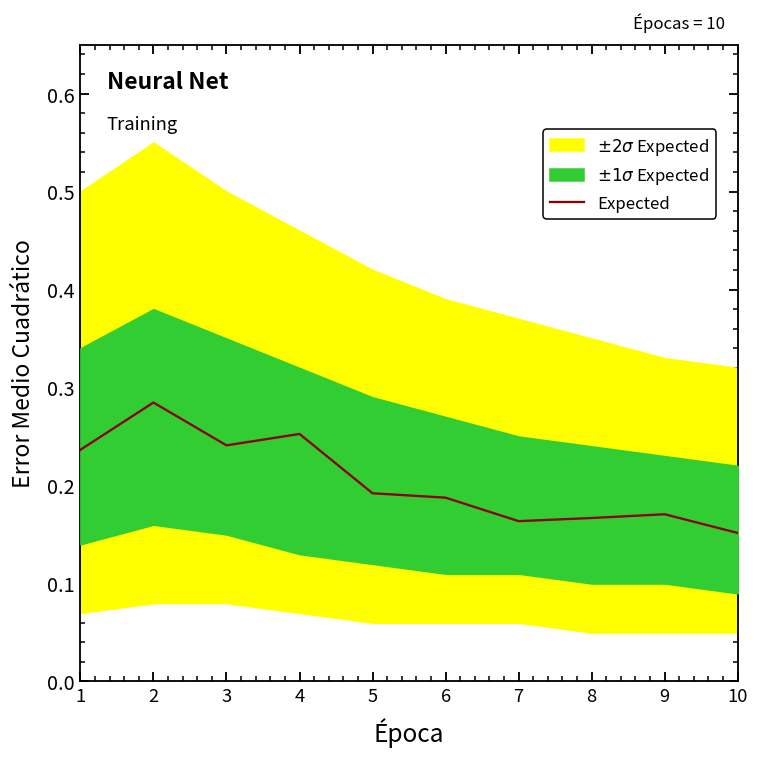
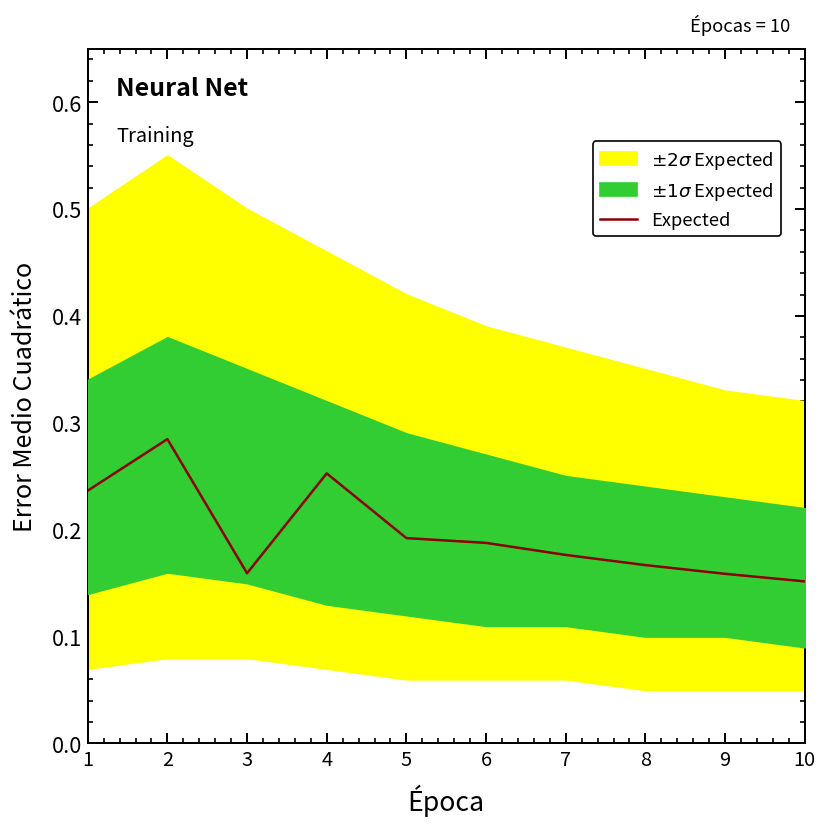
Expected, 3: 0.24 -> 0.16
Expected, 7: 0.16 -> 0.18
Expected, 9: 0.17 -> 0.16
